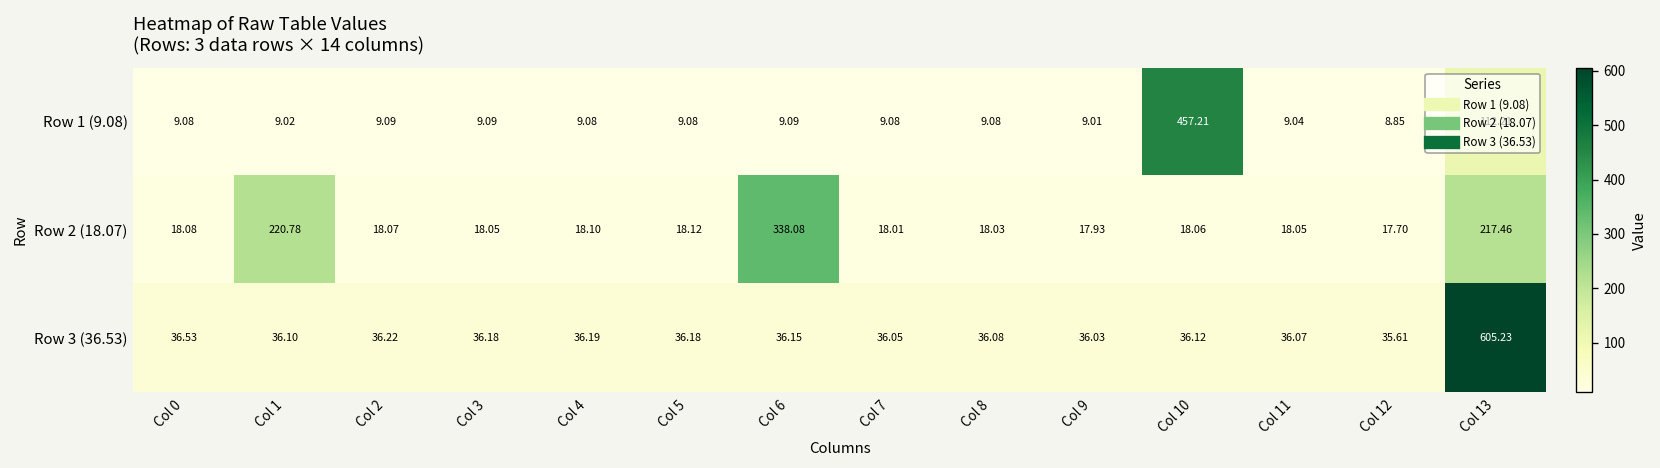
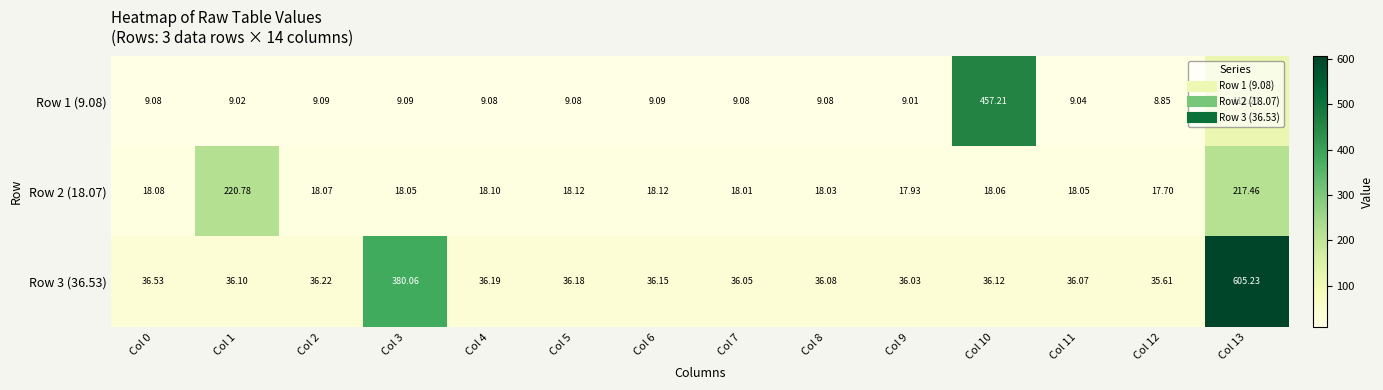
Row 2 (18.07), Col 6: 338.08 -> 18.12
Row 3 (36.53), Col 3: 36.18 -> 380.06
